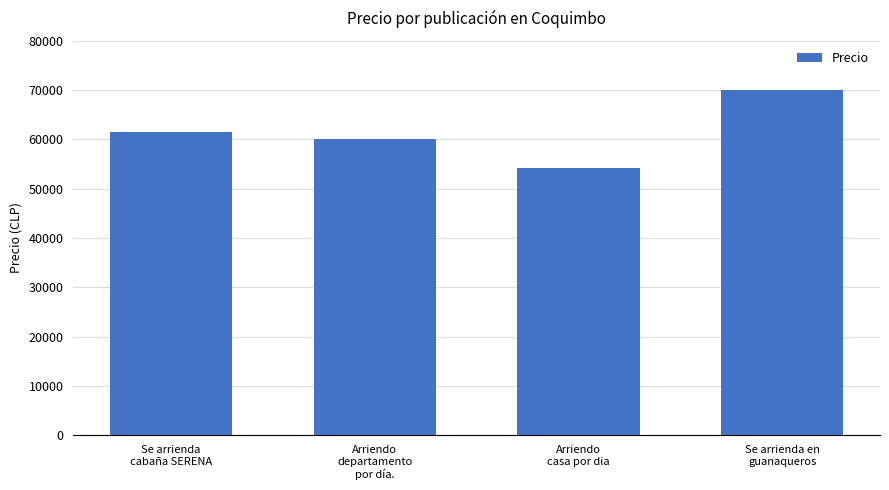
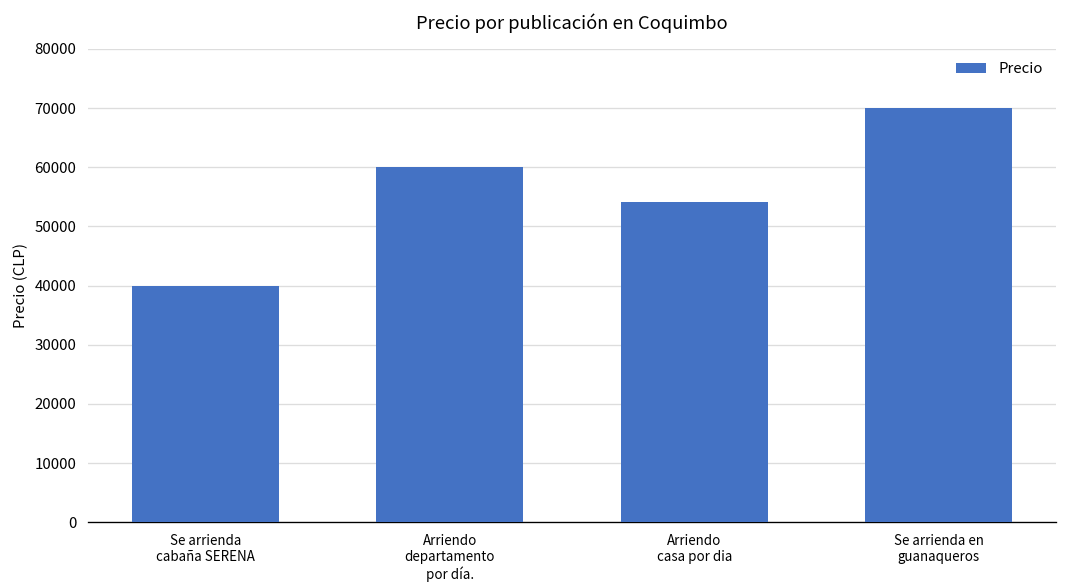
Se arrienda cabaña SERENA: 61000 -> 40000
